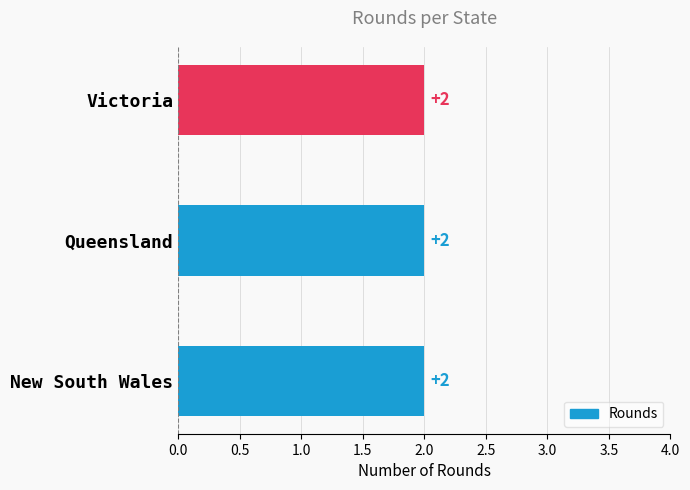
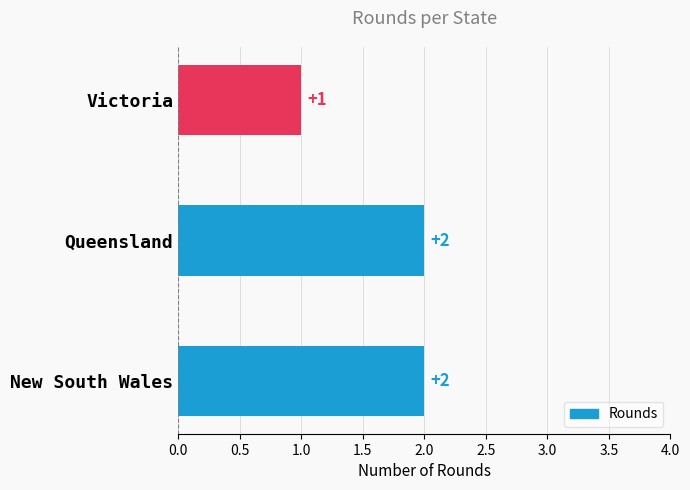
Victoria: +2 -> +1
